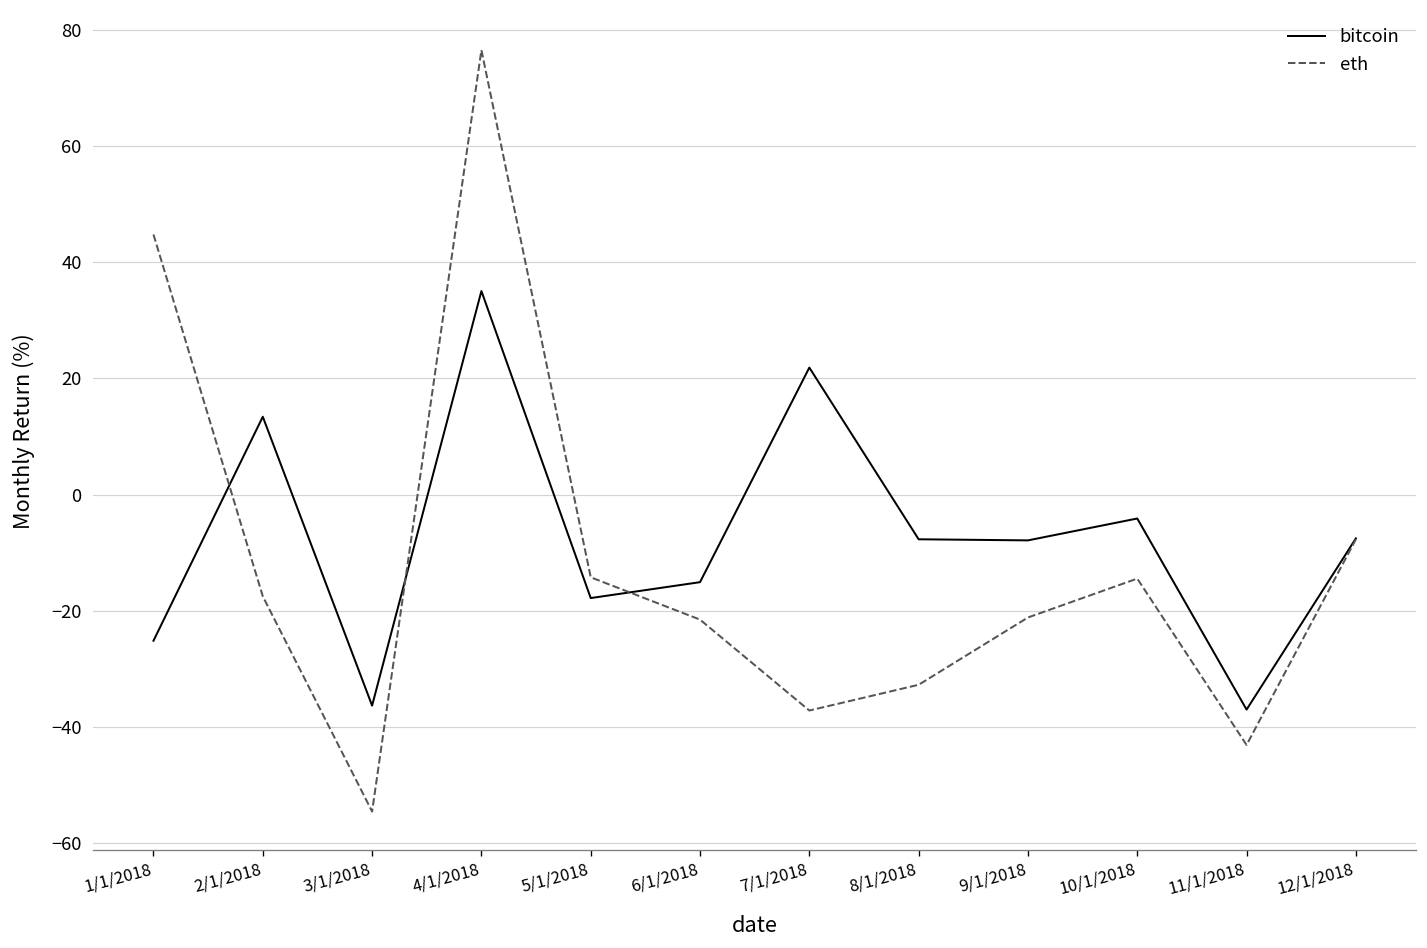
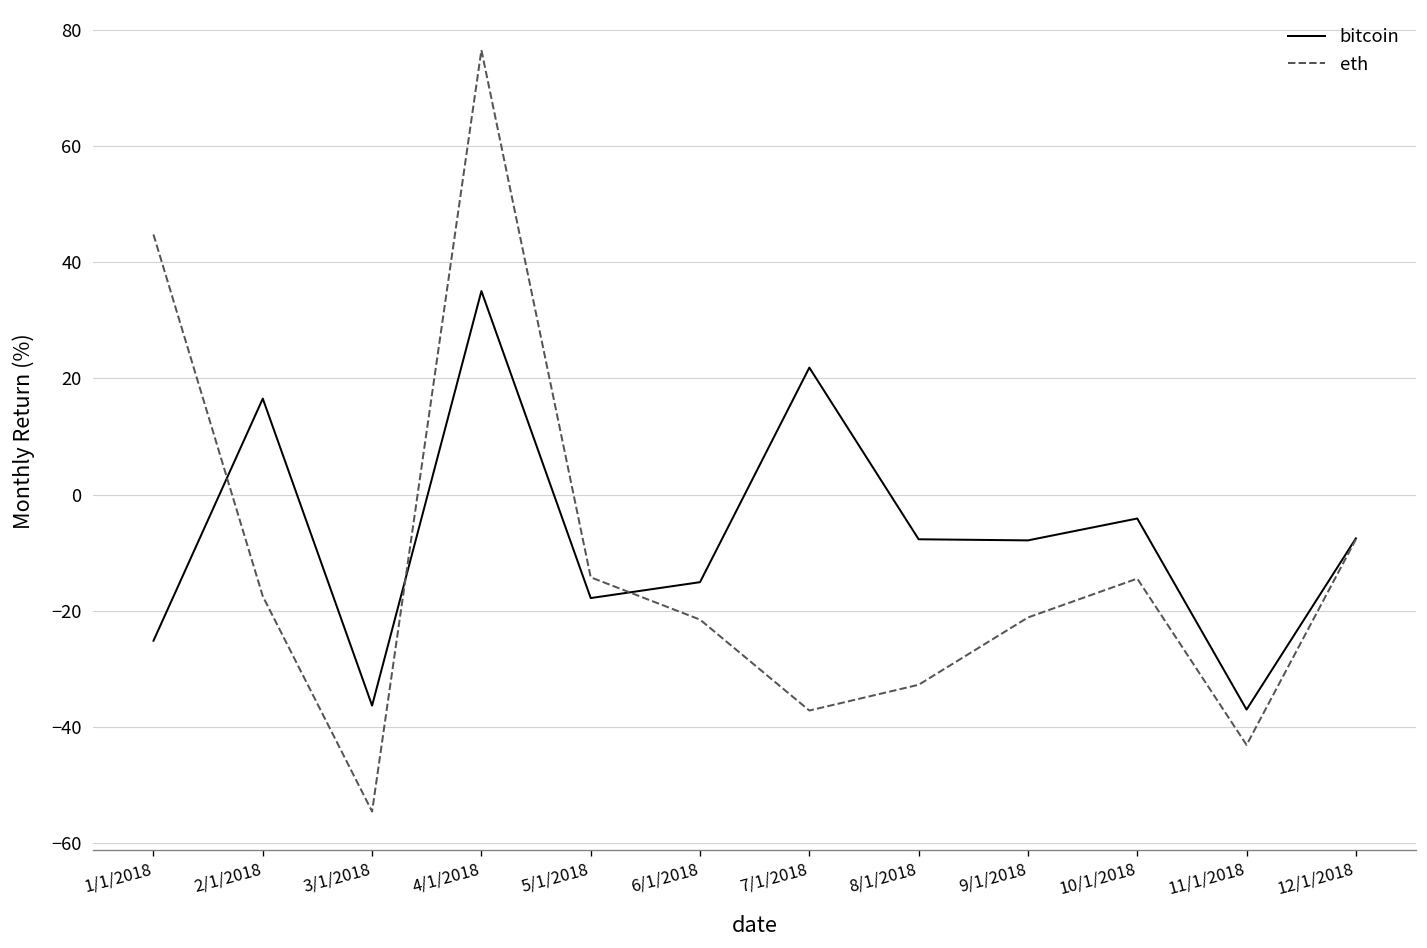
bitcoin, 2/1/2018: 13 -> 17
